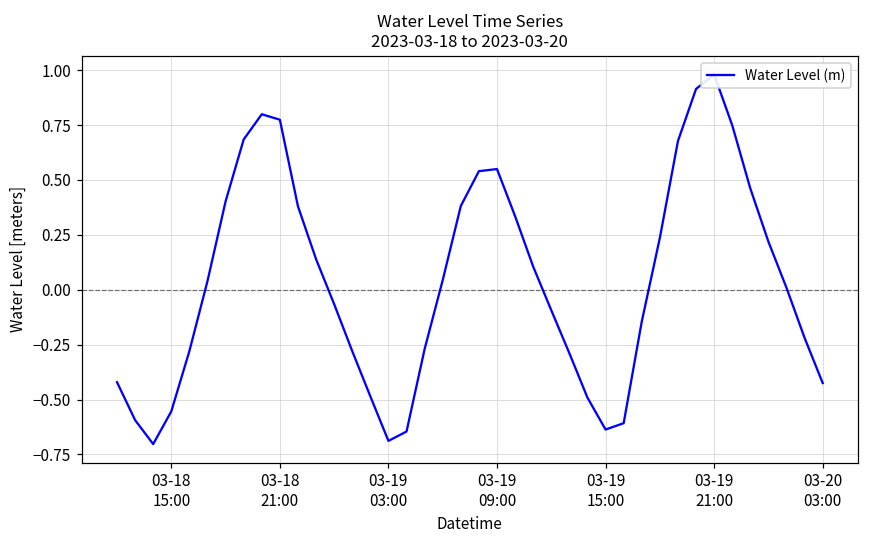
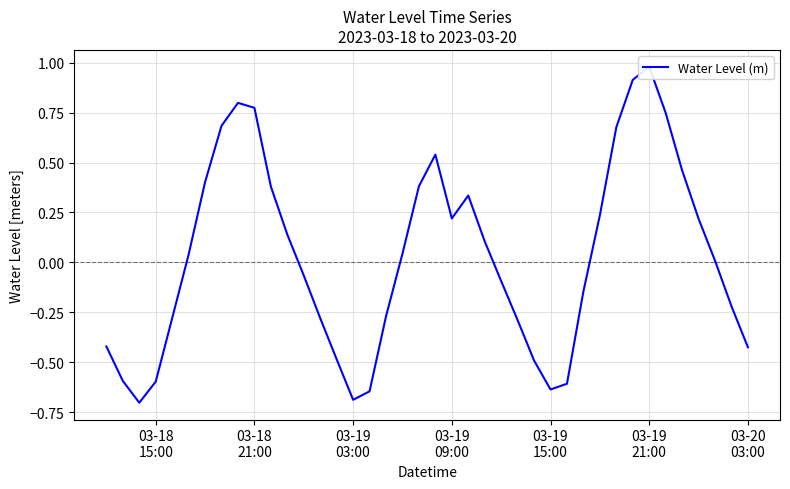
03-18 15:00: -0.55 -> -0.60
03-19 09:00: 0.55 -> 0.22
